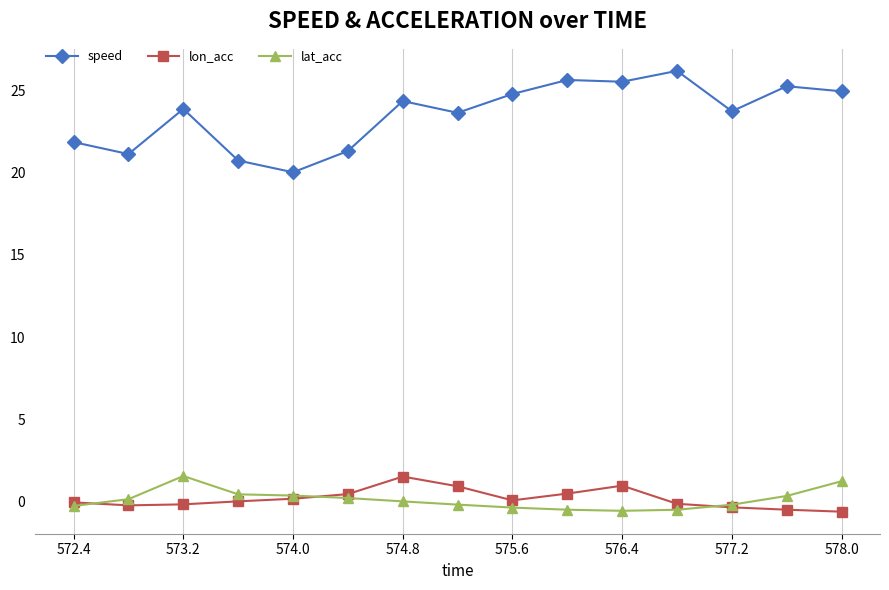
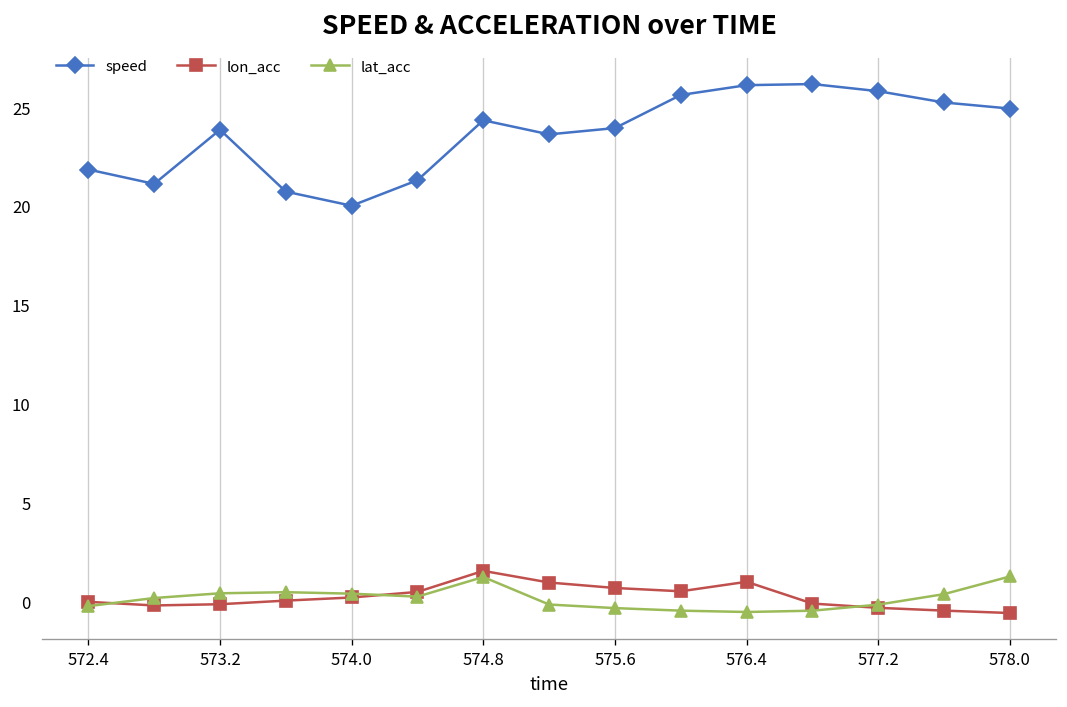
lat_acc, 573.2: 1.6 -> 0.4
lat_acc, 574.8: 0.0 -> 1.2
speed, 575.6: 24.8 -> 23.9
lon_acc, 575.6: 0.1 -> 0.7
speed, 576.4: 25.5 -> 26.1
speed, 577.2: 23.7 -> 25.8
